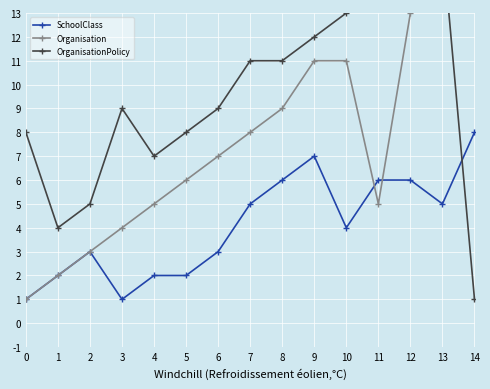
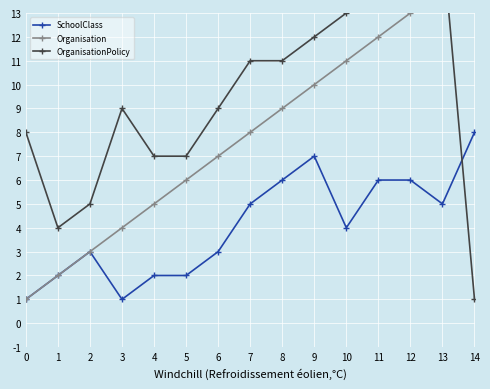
OrganisationPolicy, 5: 8 -> 7
Organisation, 9: 11 -> 10
Organisation, 11: 5 -> 12
